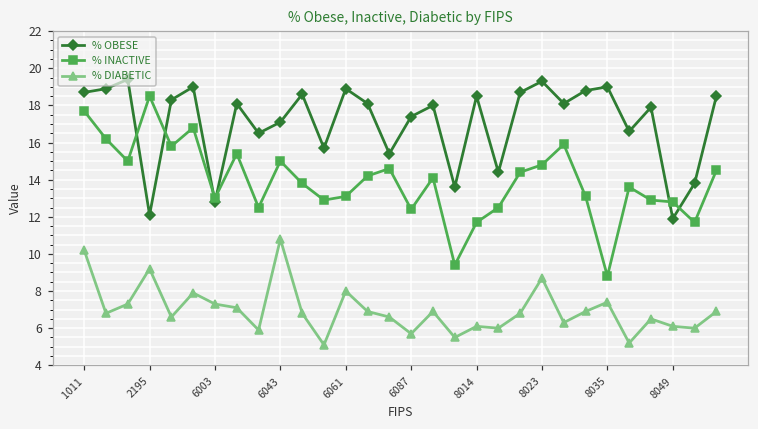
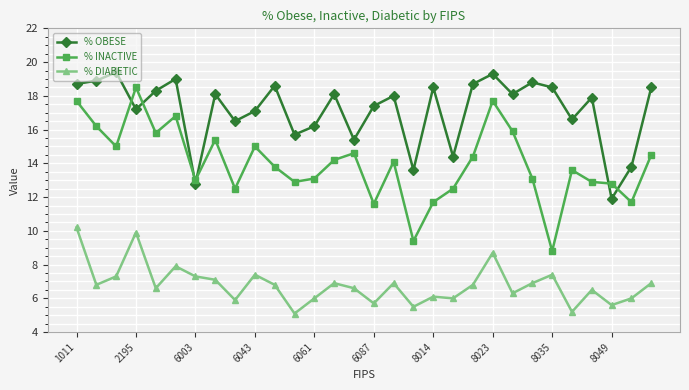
% OBESE, 2195: 12.1 -> 17.2
% DIABETIC, 2195: 9.2 -> 9.9
% DIABETIC, 6043: 10.8 -> 7.4
% OBESE, 6061: 18.9 -> 16.2
% DIABETIC, 6061: 8 -> 6
% INACTIVE, 6087: 12.4 -> 11.6
% INACTIVE, 8023: 14.8 -> 17.7
% OBESE, 8035: 19.0 -> 18.5
% DIABETIC, 8049: 6.1 -> 5.6
